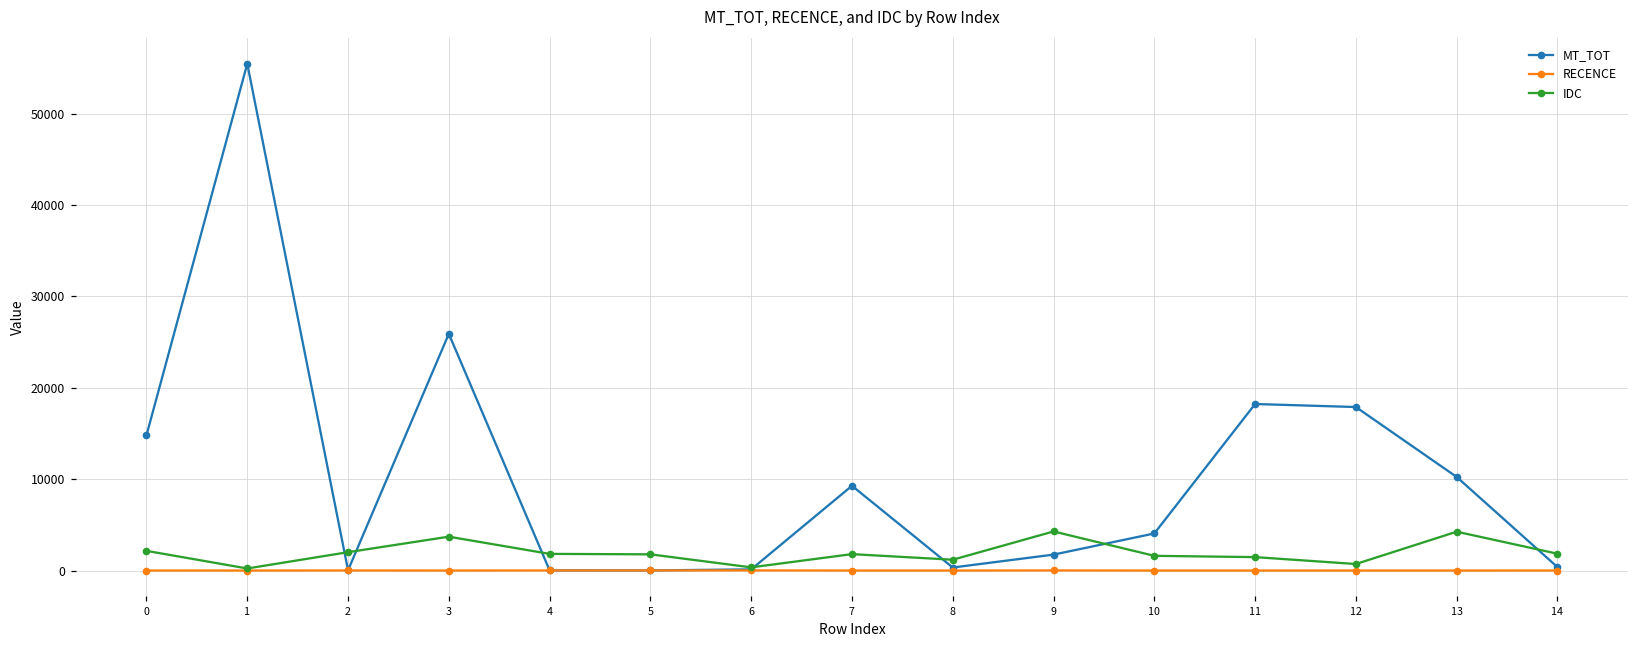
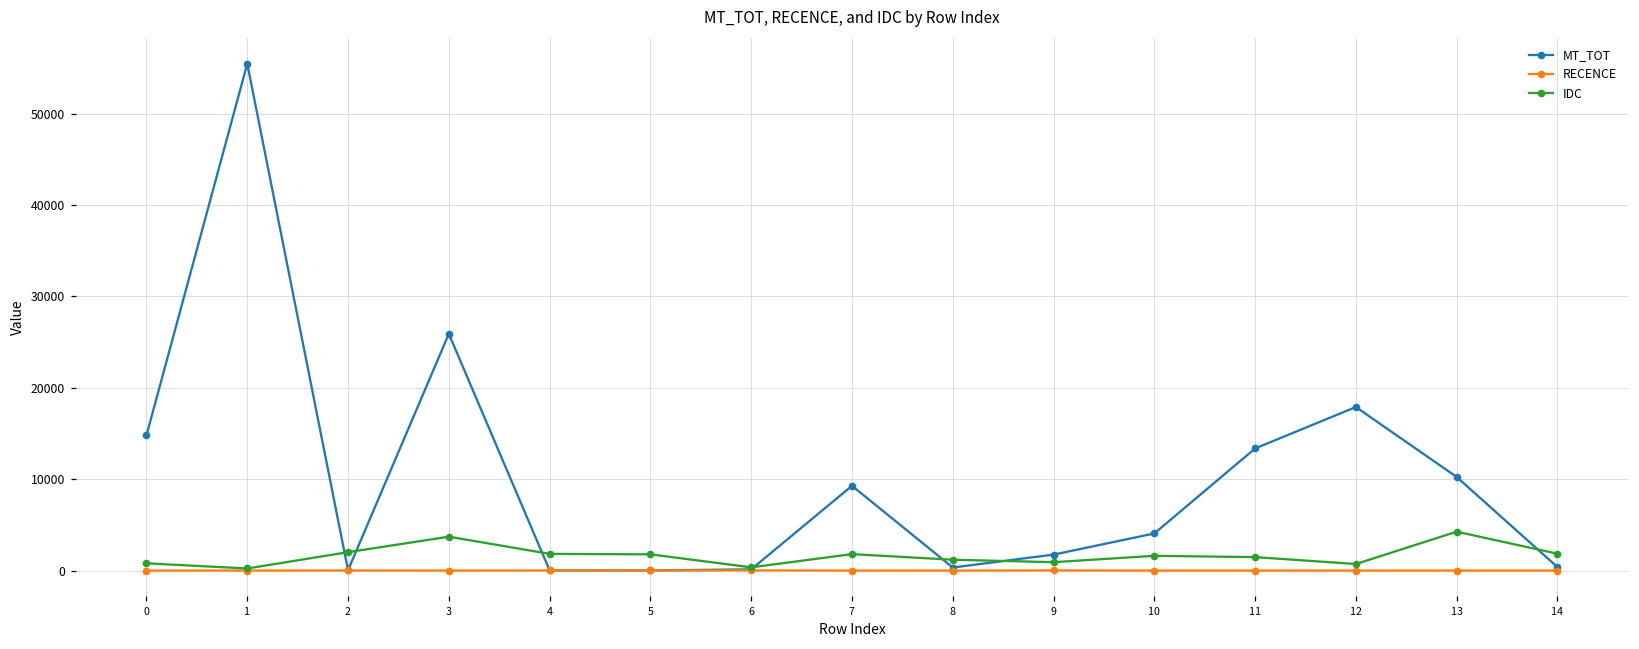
IDC, 0: 2000 -> 1000
IDC, 9: 4000 -> 1000
MT_TOT, 11: 18000 -> 13000
